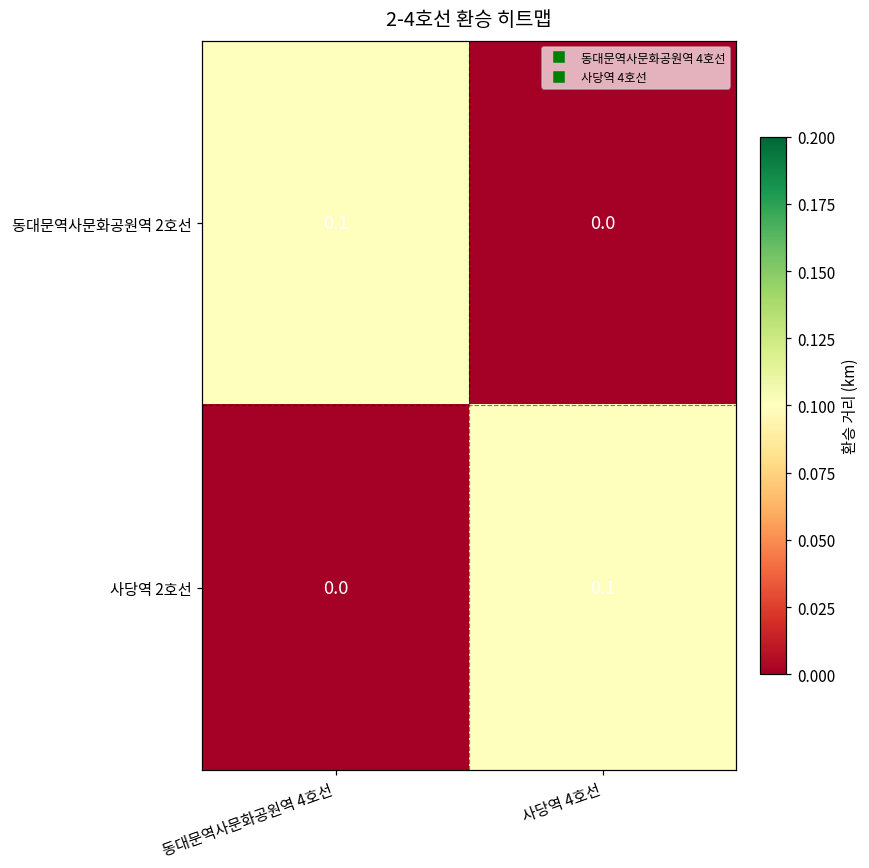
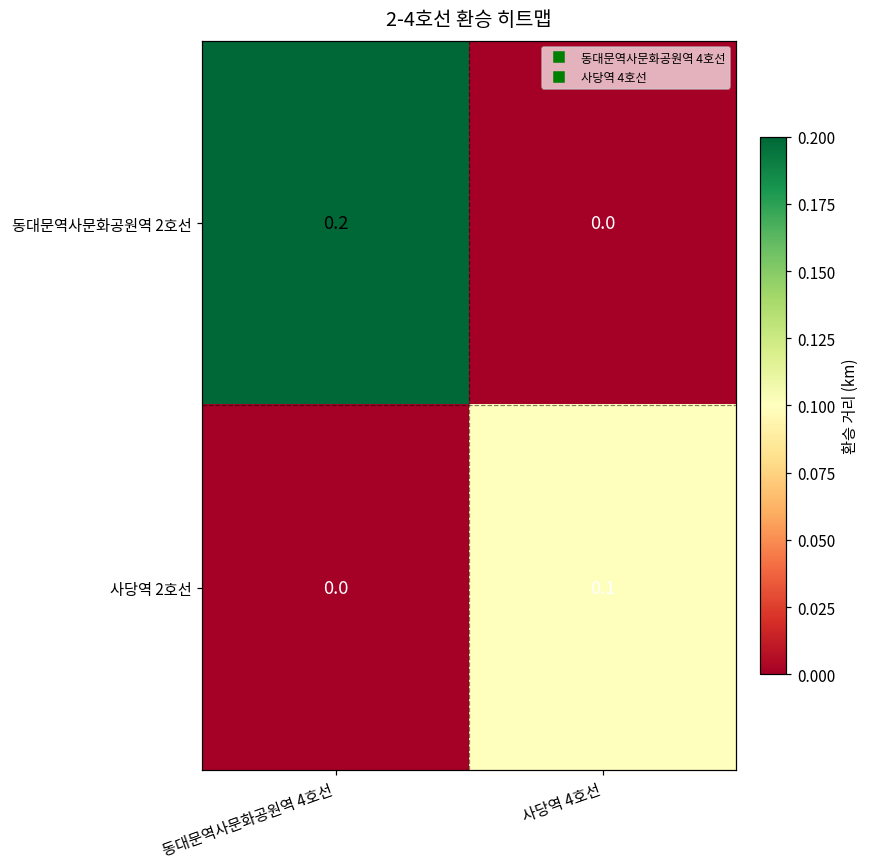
동대문역사문화공원역 2호선, 동대문역사문화공원역 4호선: 0.1 -> 0.2
